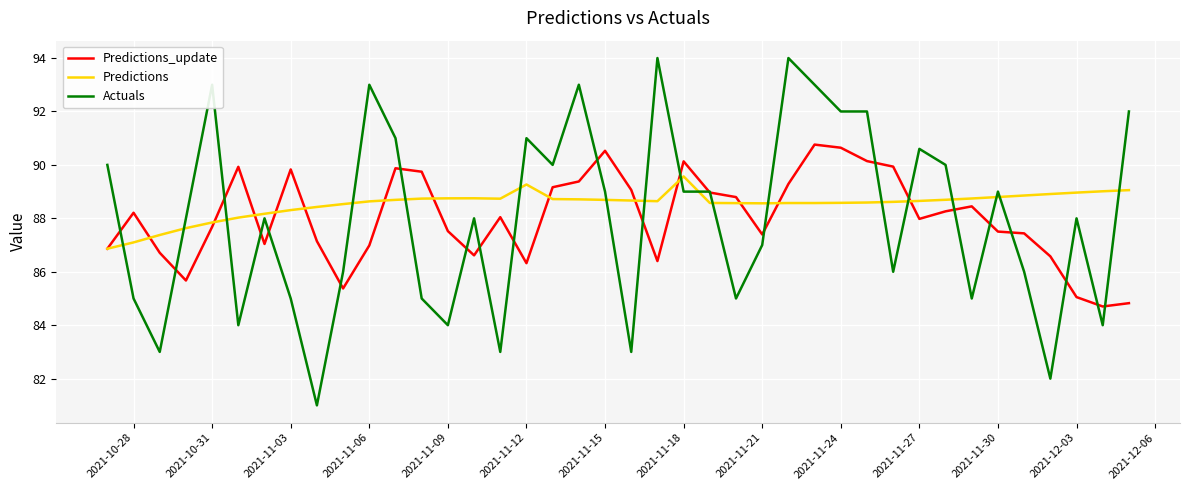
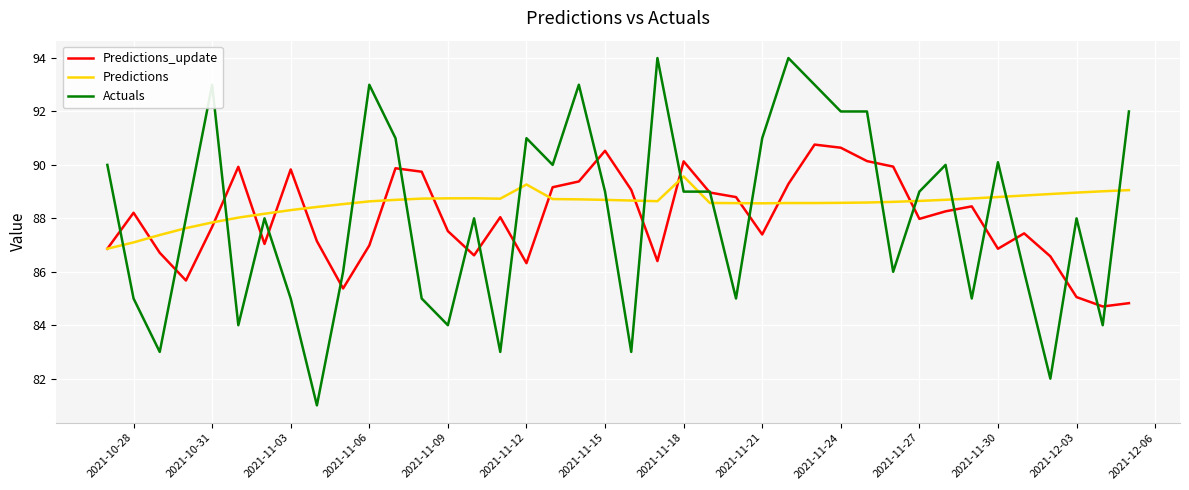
Actuals, 2021-11-21: 87 -> 91
Actuals, 2021-11-27: 90.6 -> 89.0
Predictions_update, 2021-11-30: 87.5 -> 86.9
Actuals, 2021-11-30: 89.0 -> 90.1
